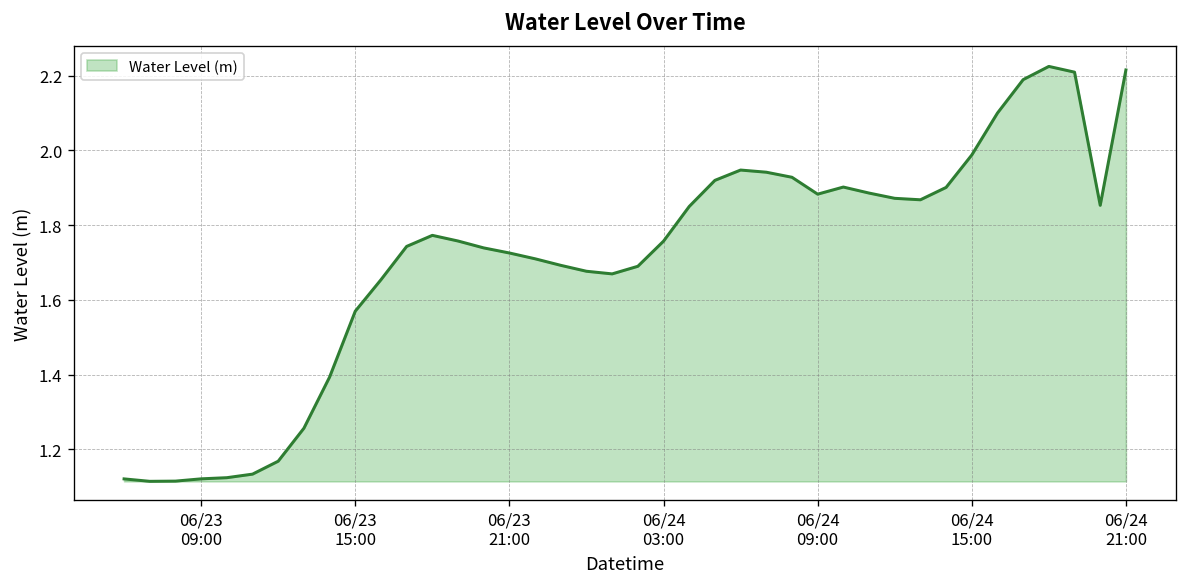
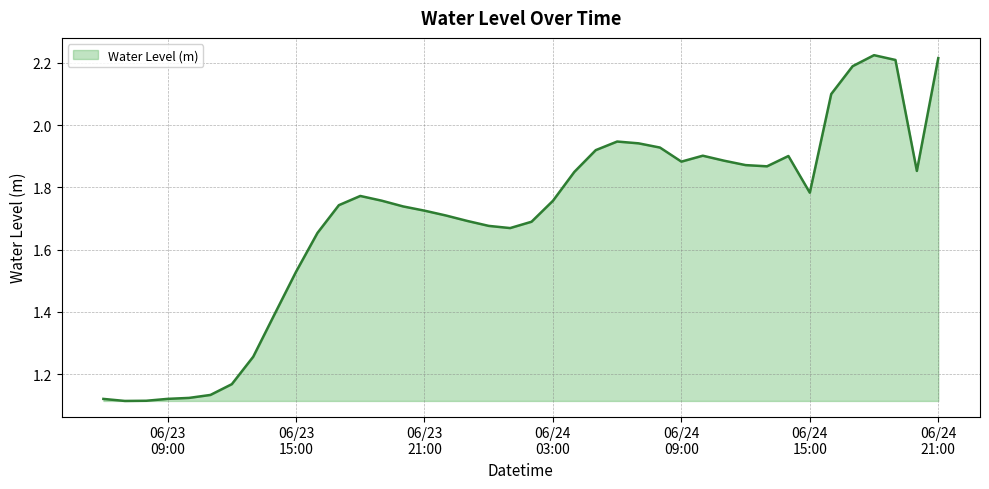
06/23 15:00: 1.57 -> 1.53
06/24 15:00: 1.99 -> 1.78
